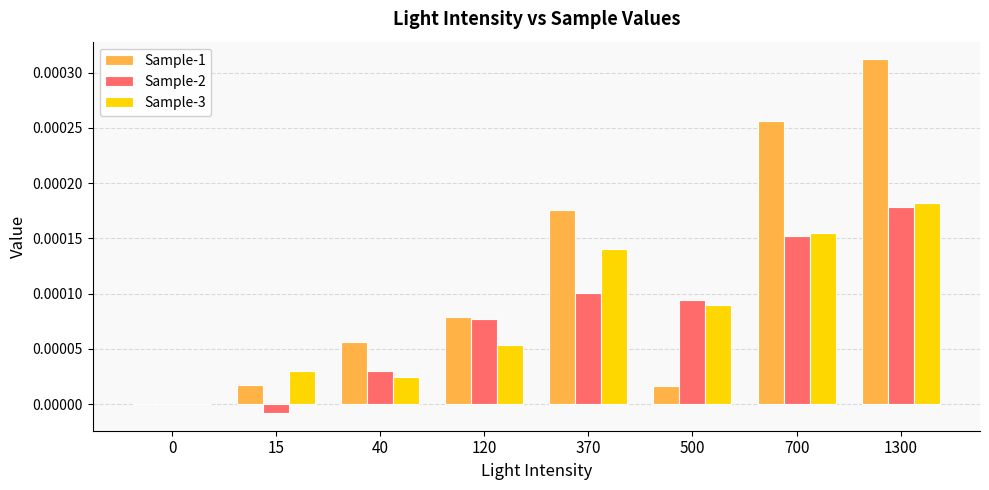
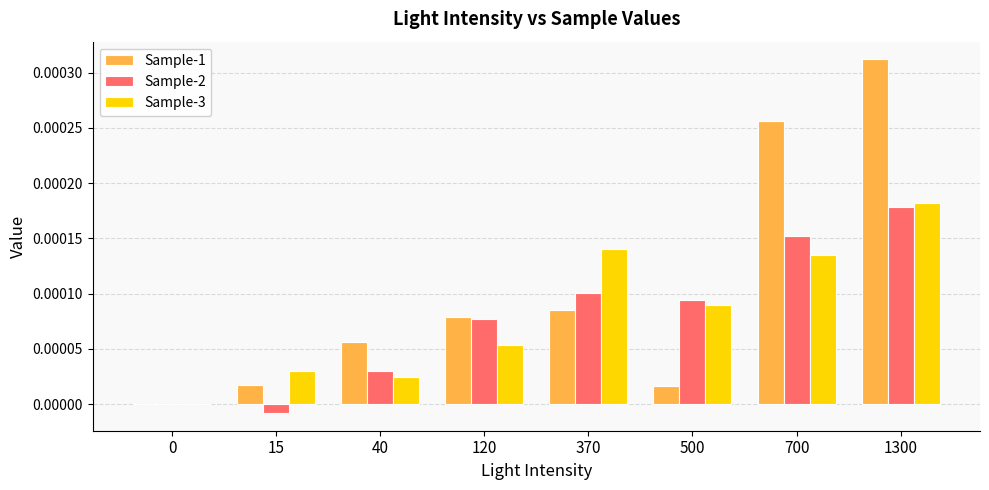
Sample-1, 370: 0.000176 -> 0.000085
Sample-3, 700: 0.000155 -> 0.000135
